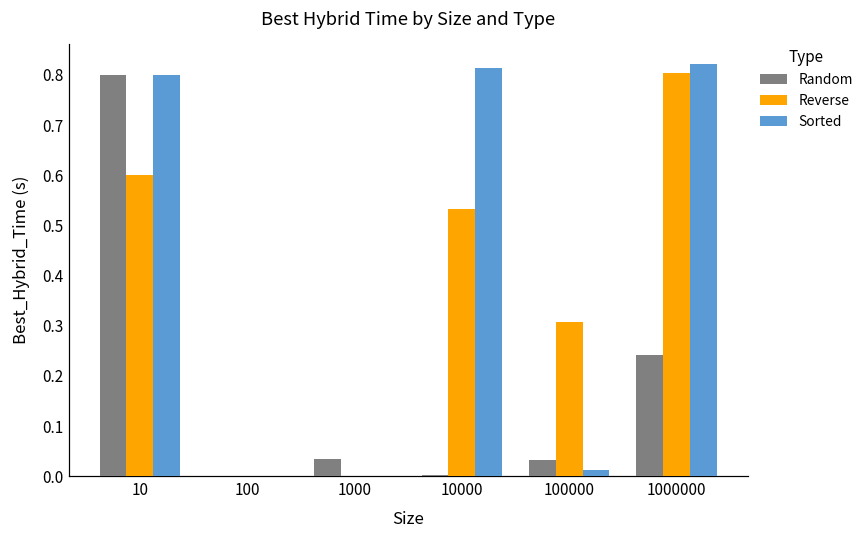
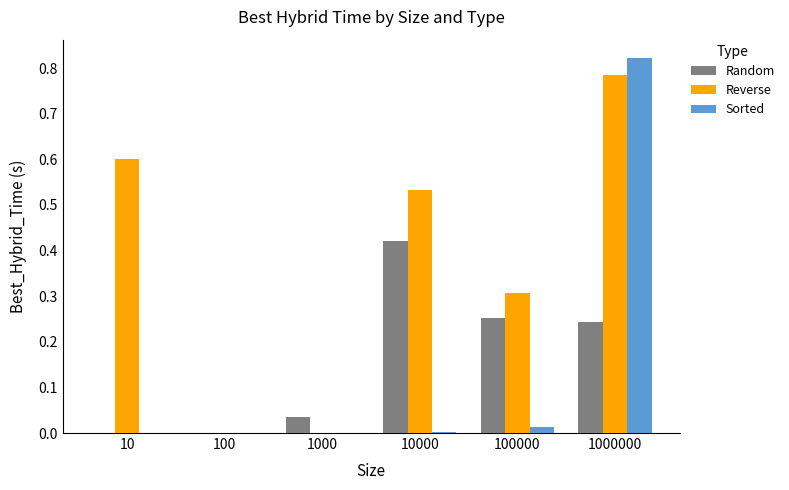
Random, 10: 0.8 -> 0.0
Sorted, 10: 0.8 -> 0.0
Random, 10000: 0.00 -> 0.42
Sorted, 10000: 0.81 -> 0.00
Random, 100000: 0.03 -> 0.25
Reverse, 1000000: 0.80 -> 0.78
